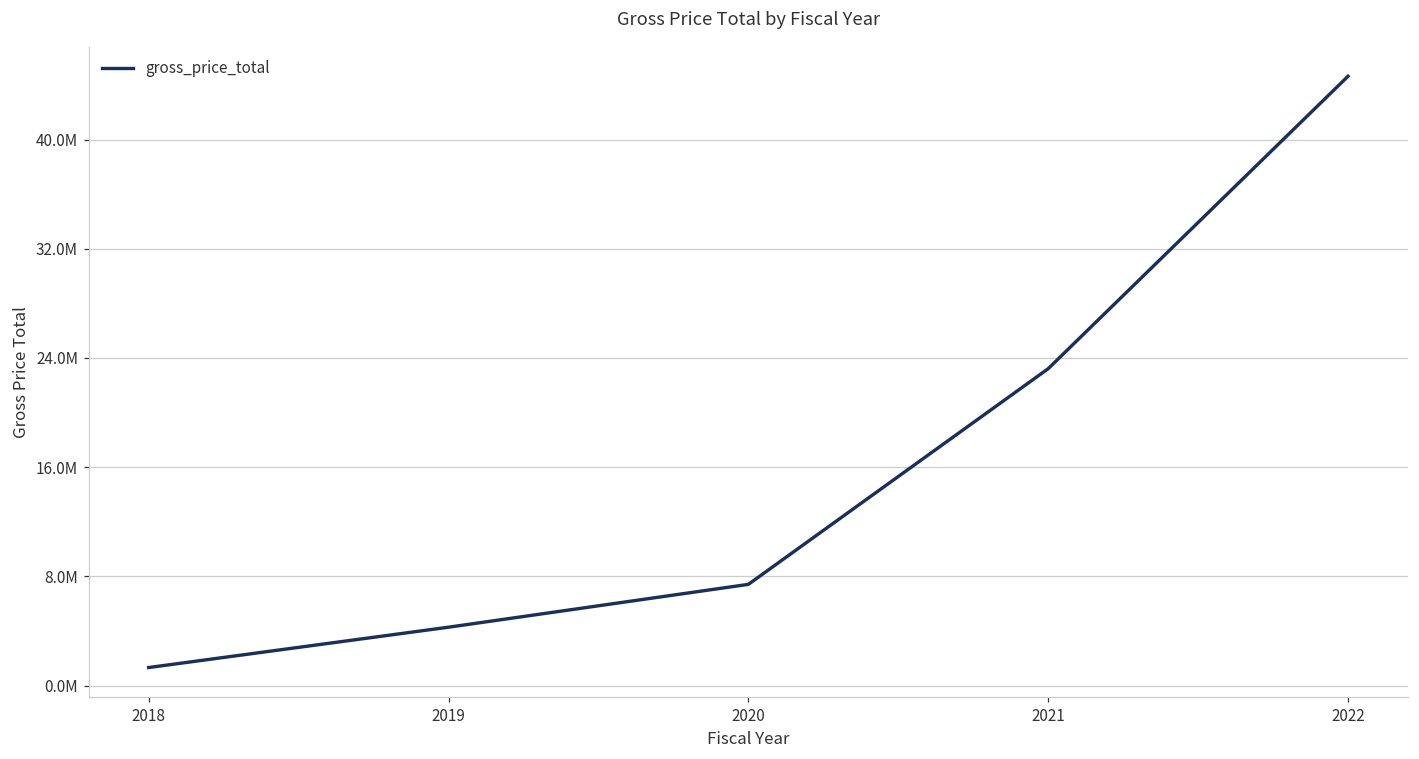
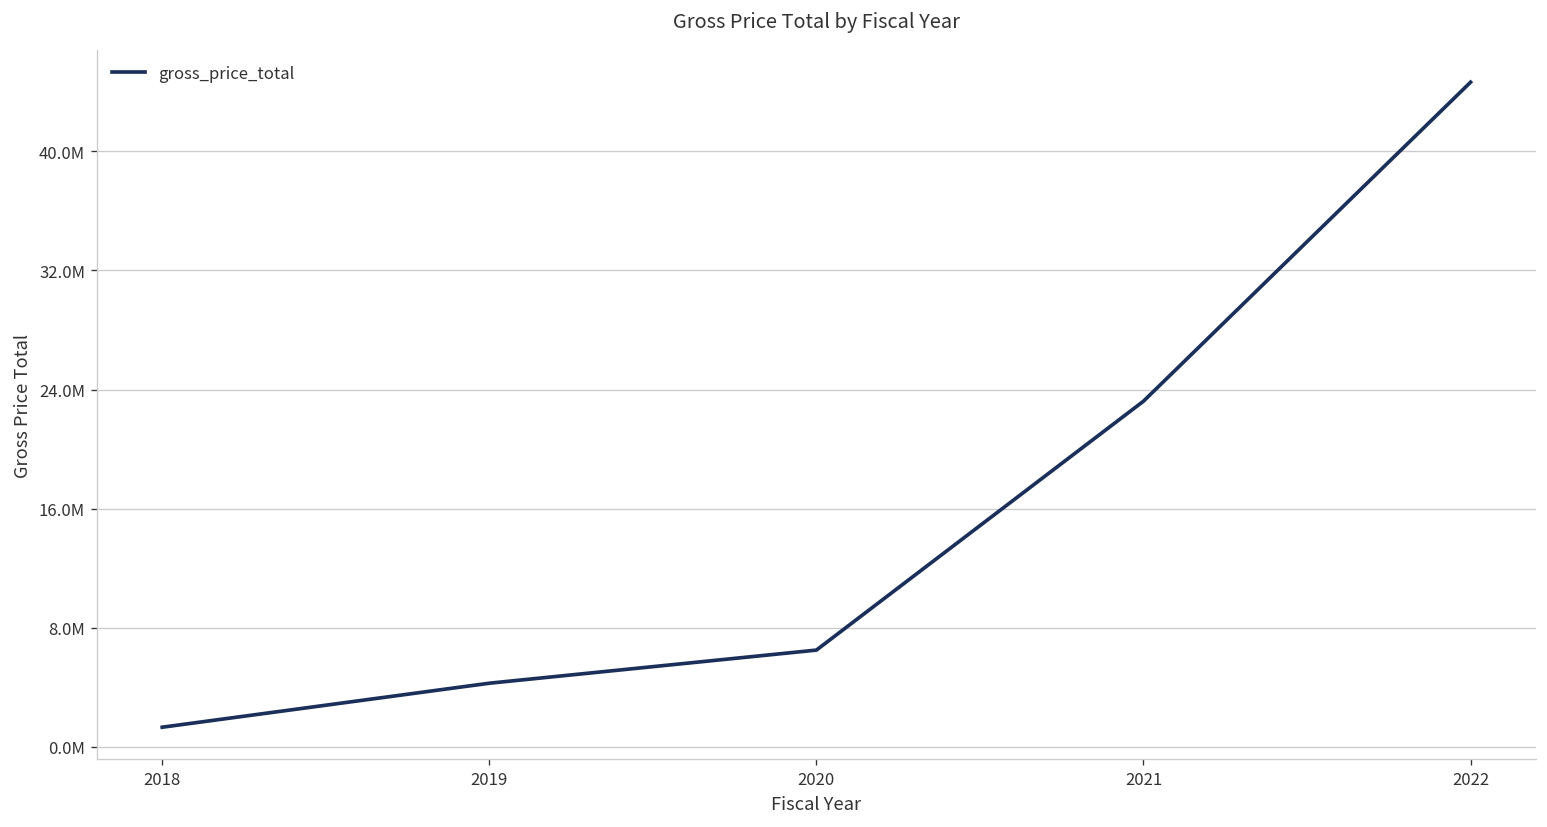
2020: 7400000 -> 6500000
